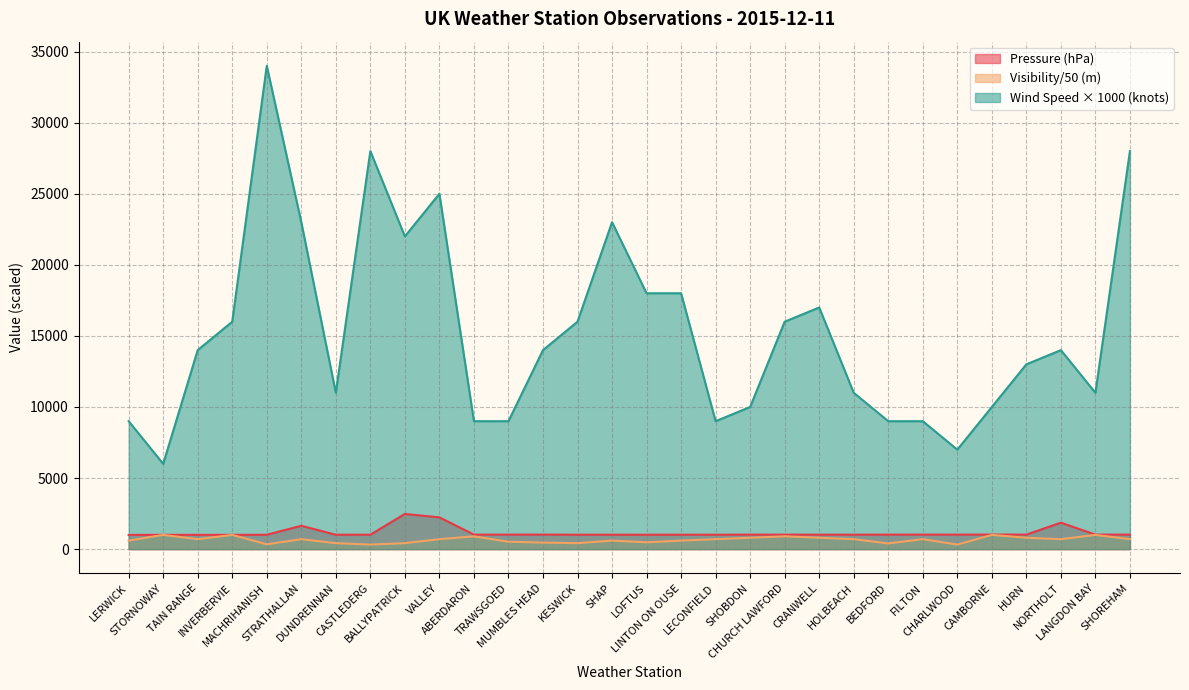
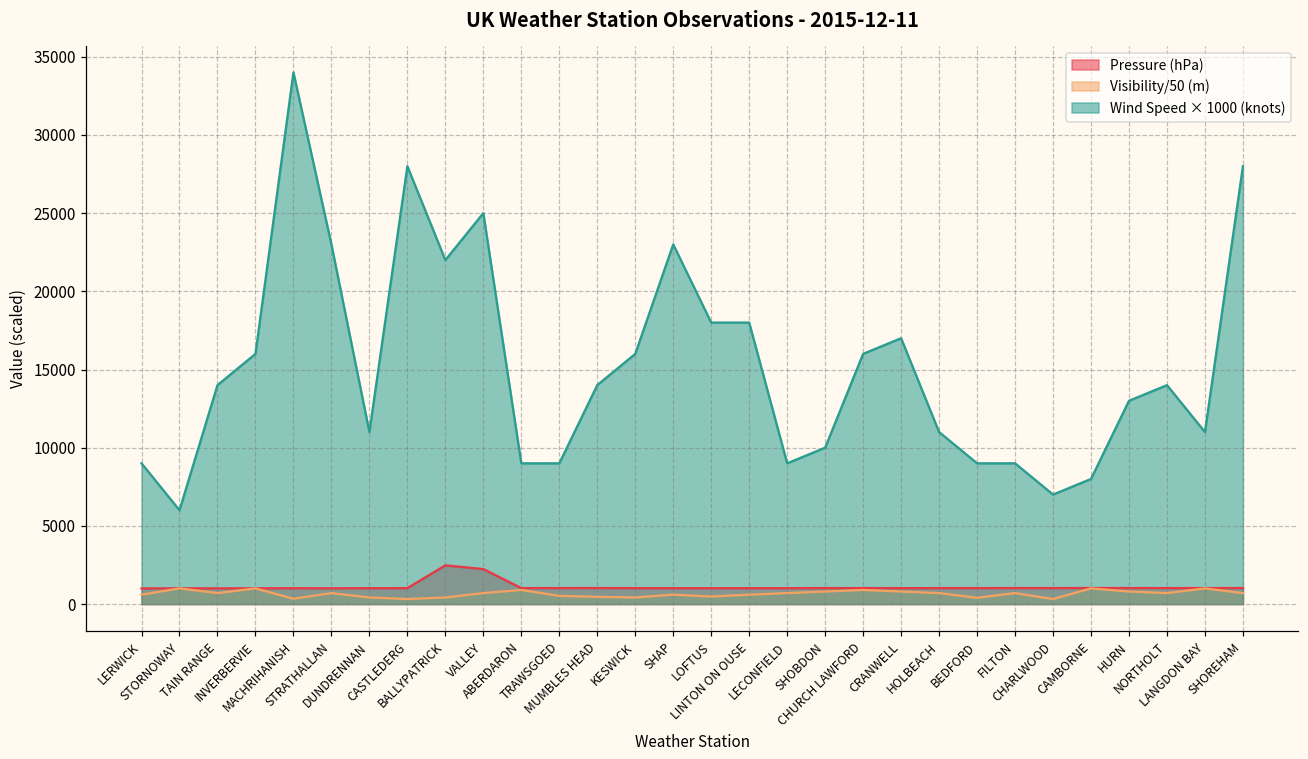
Pressure (hPa), STRATHALLAN: 1600 -> 1000
Wind Speed × 1000 (knots), CAMBORNE: 10000 -> 8000
Pressure (hPa), NORTHOLT: 1900 -> 1000
